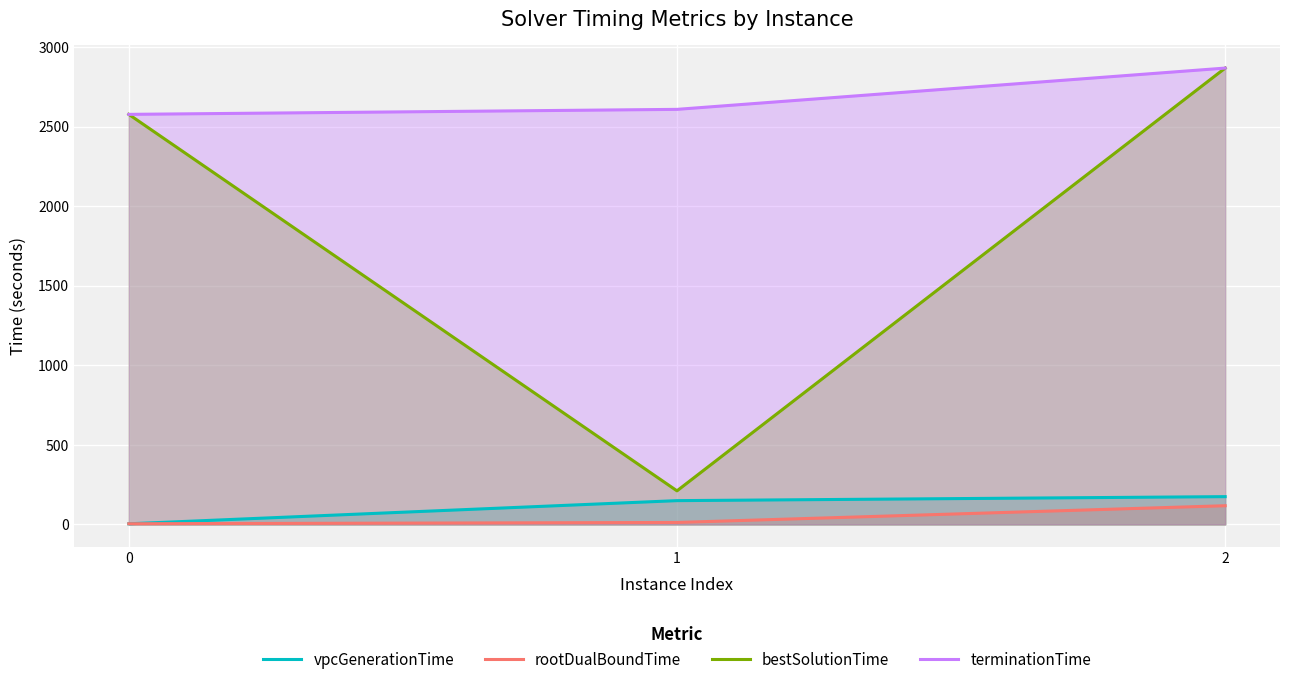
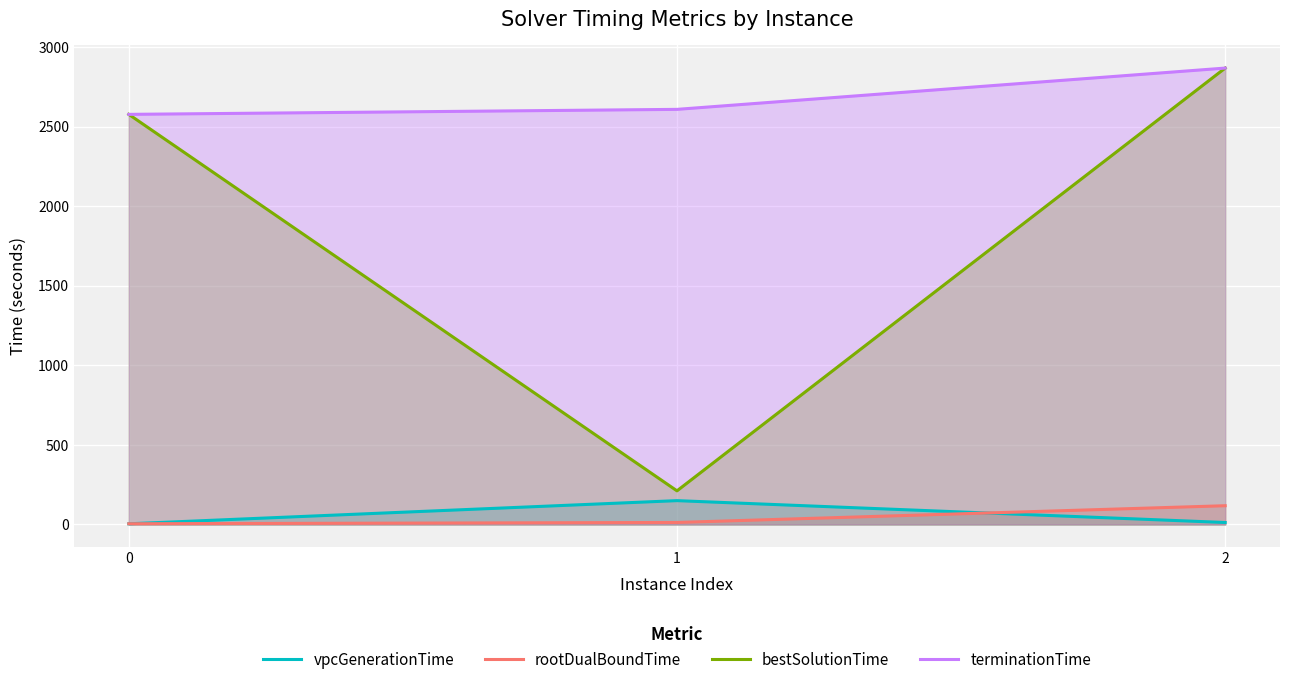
vpcGenerationTime, 2: 170 -> 10
